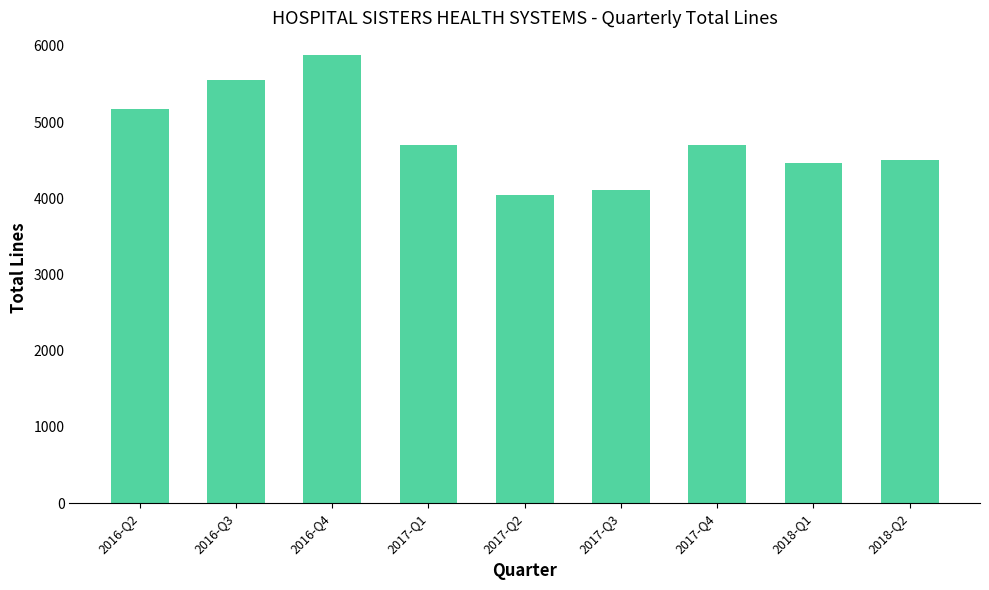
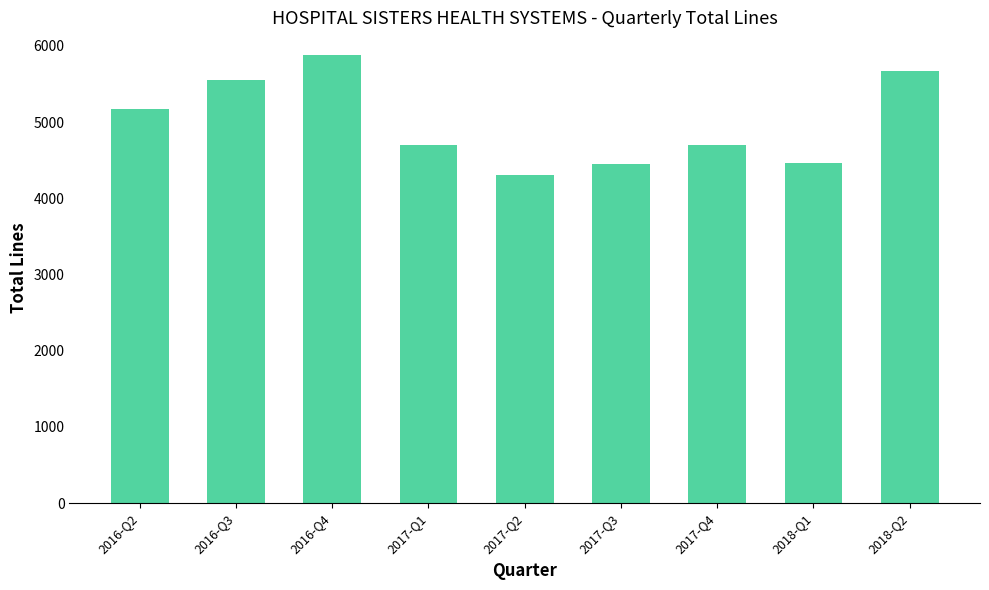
2017-Q2: 4000 -> 4300
2017-Q3: 4100 -> 4500
2018-Q2: 4500 -> 5700
